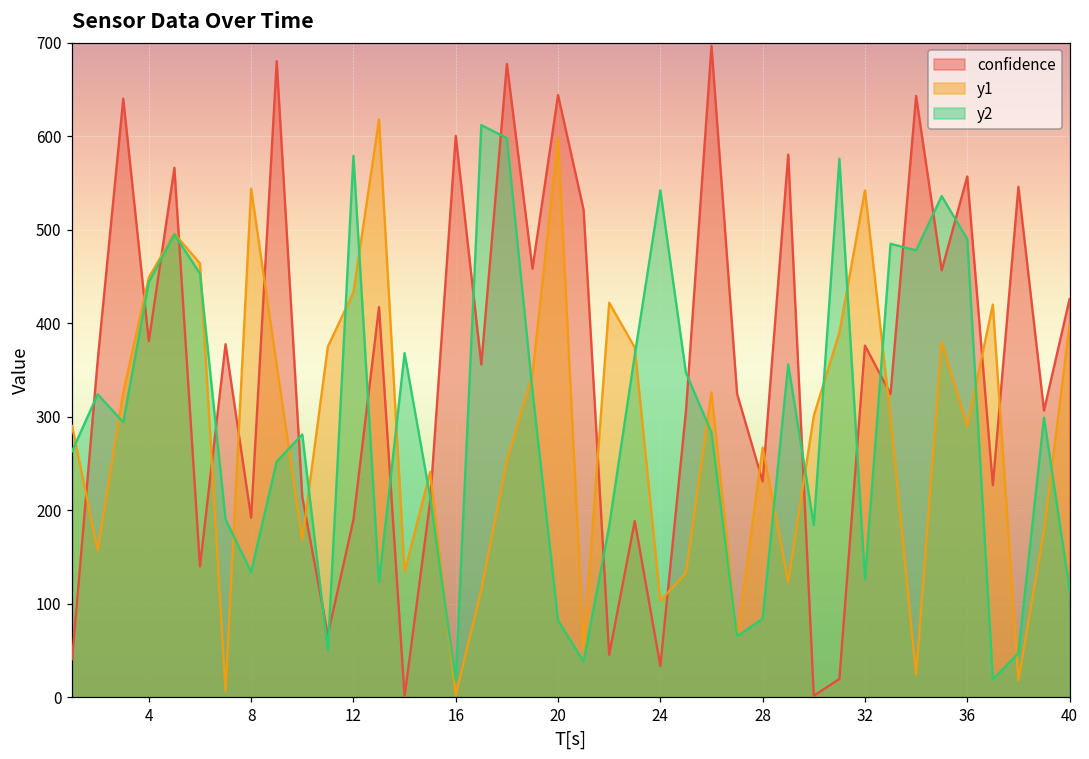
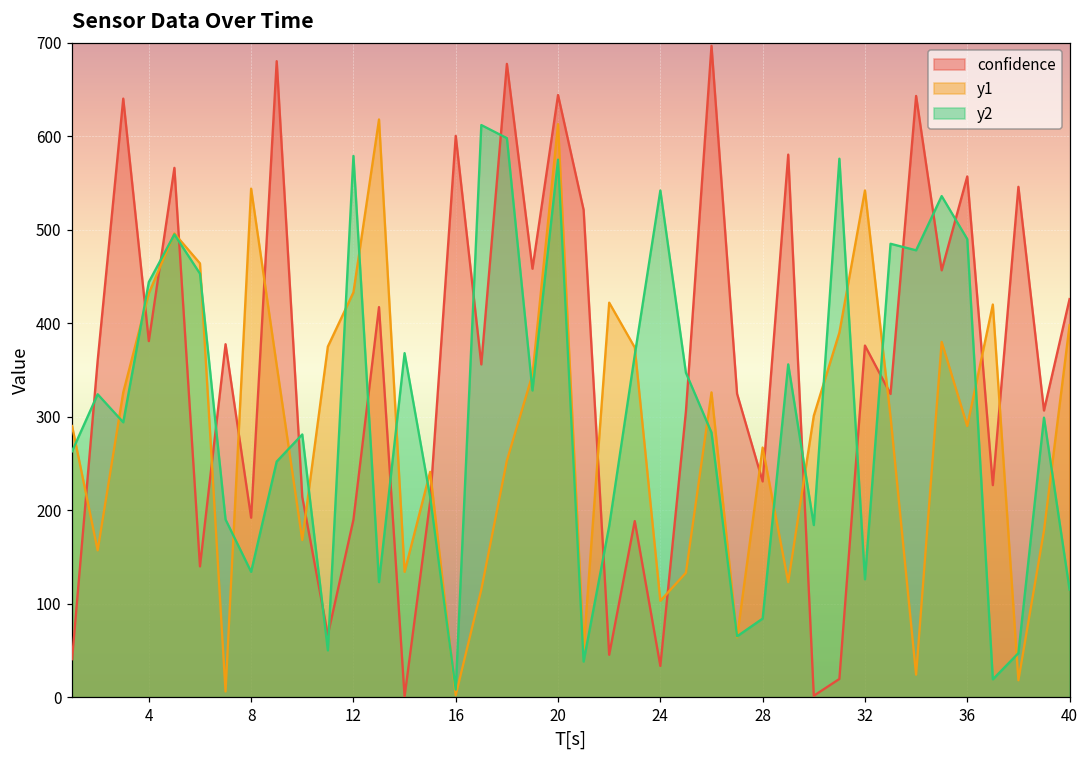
y1, 4: 450 -> 430
y2, 16: 20 -> 10
y1, 20: 600 -> 610
y2, 20: 80 -> 580
